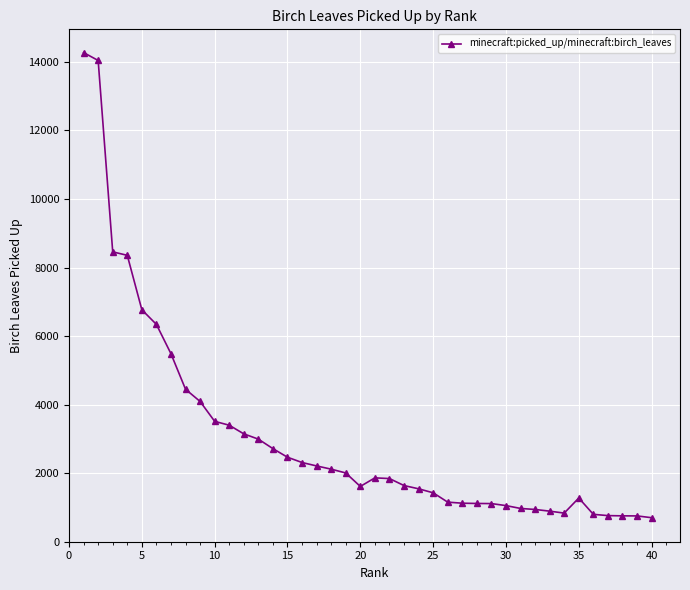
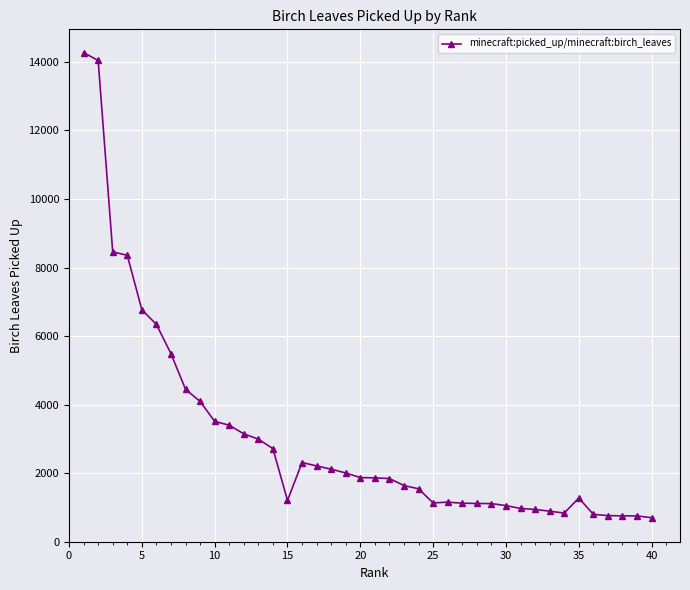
15: 2500 -> 1200
20: 1600 -> 1900
25: 1400 -> 1100
